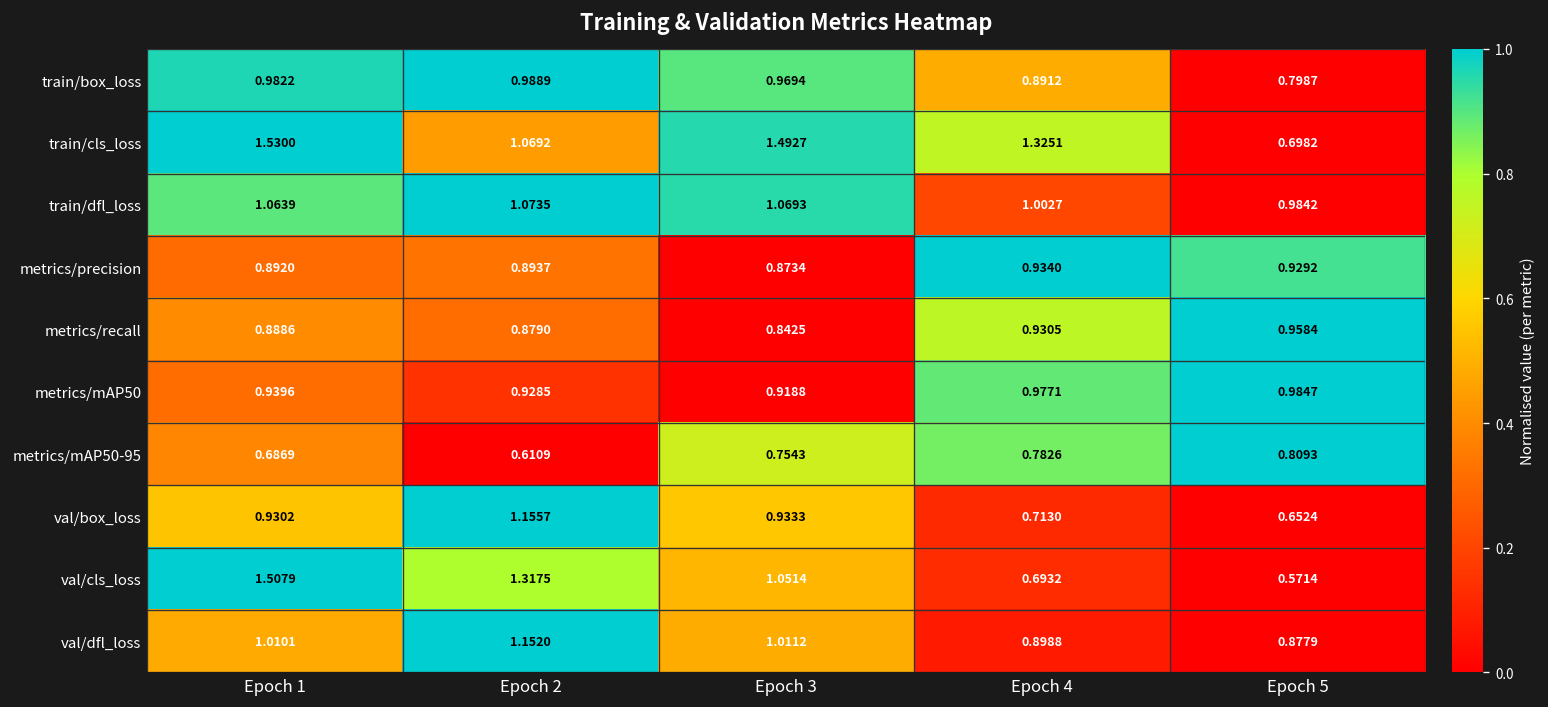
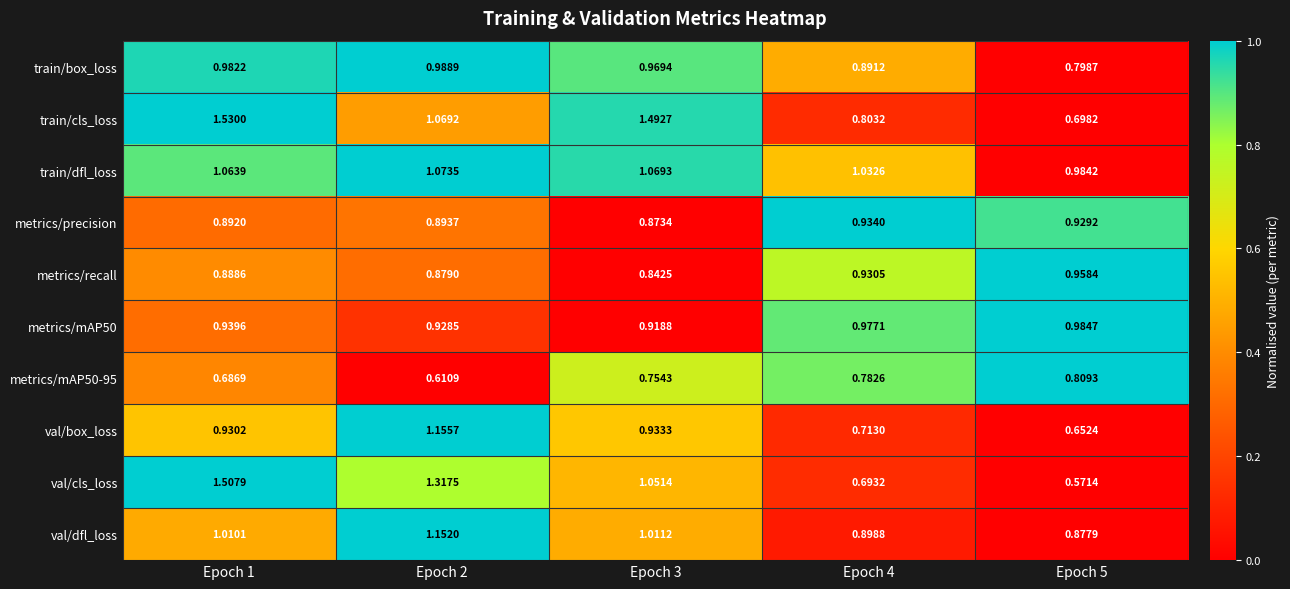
train/cls_loss, Epoch 4: 1.3251 -> 0.8032
train/dfl_loss, Epoch 4: 1.0027 -> 1.0326
